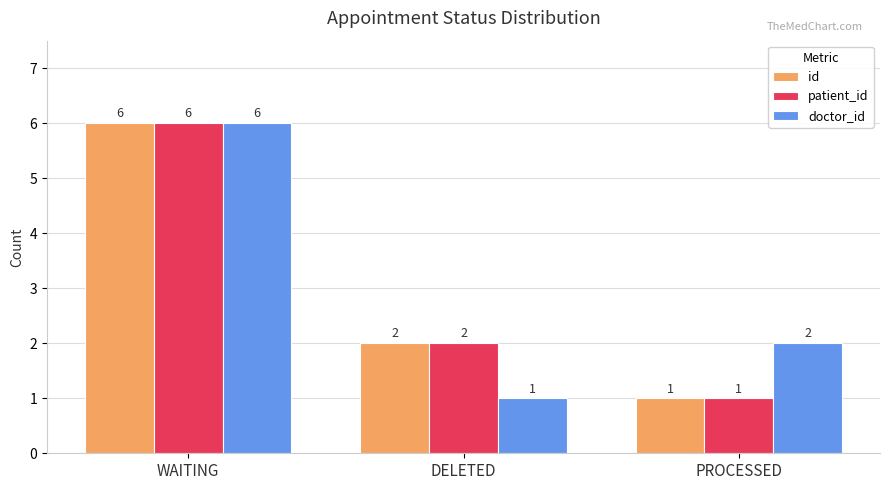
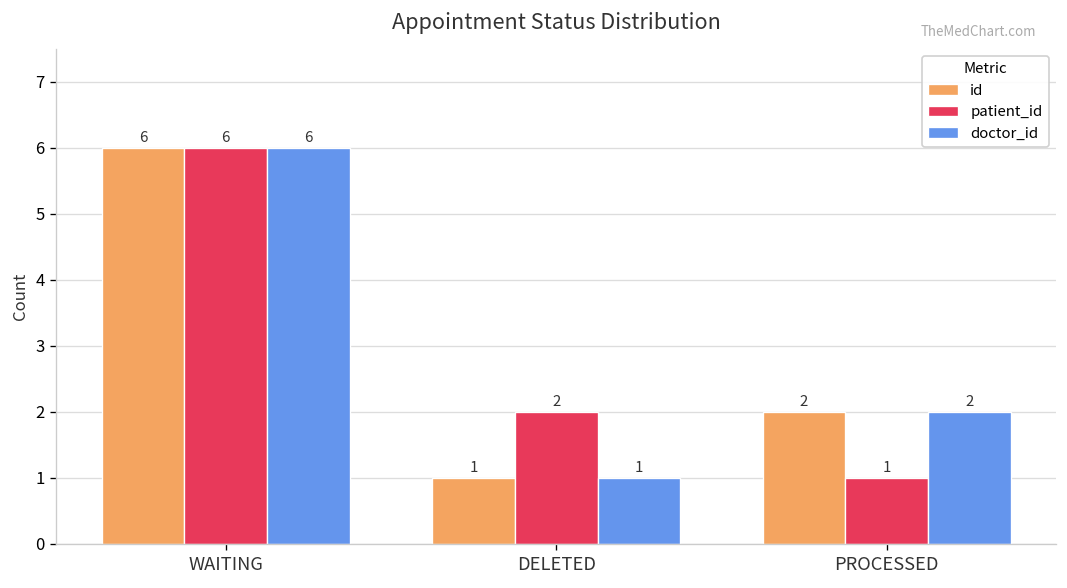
id, DELETED: 2 -> 1
id, PROCESSED: 1 -> 2
